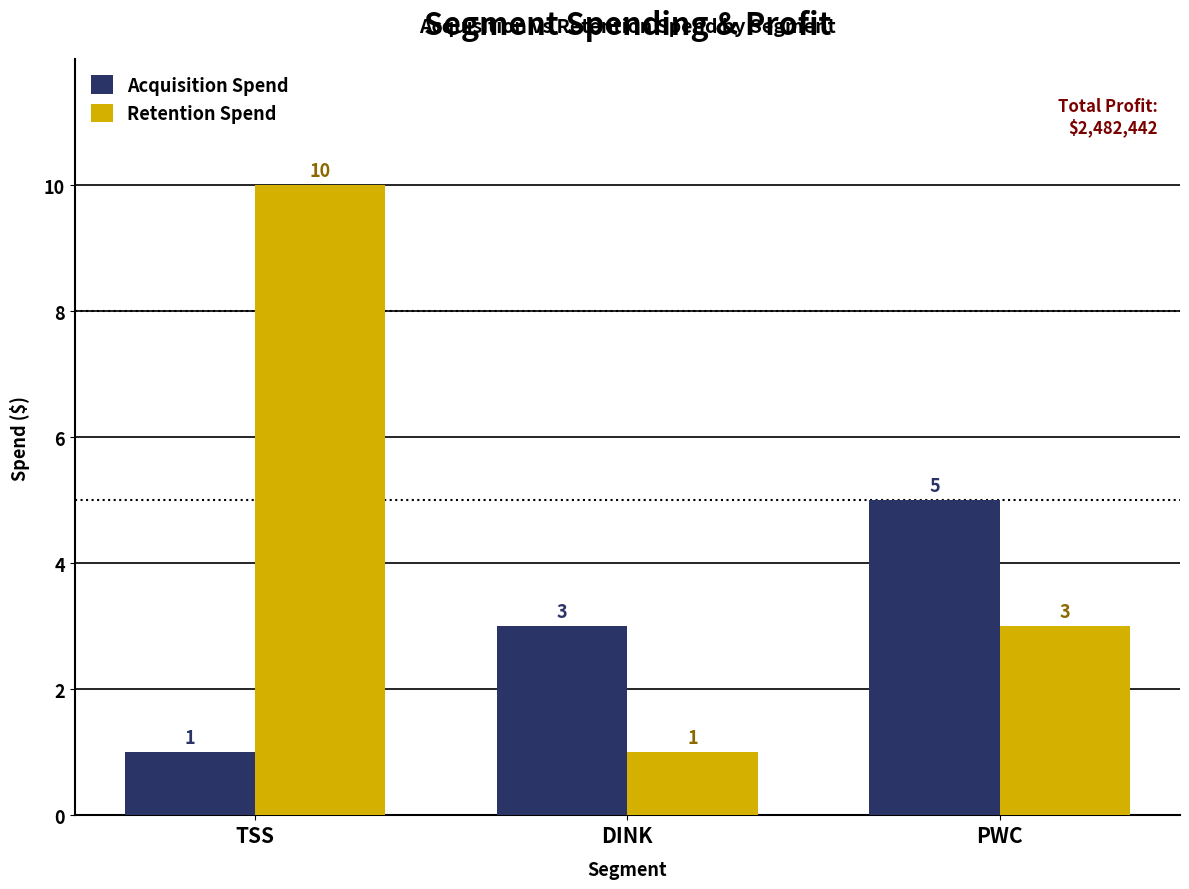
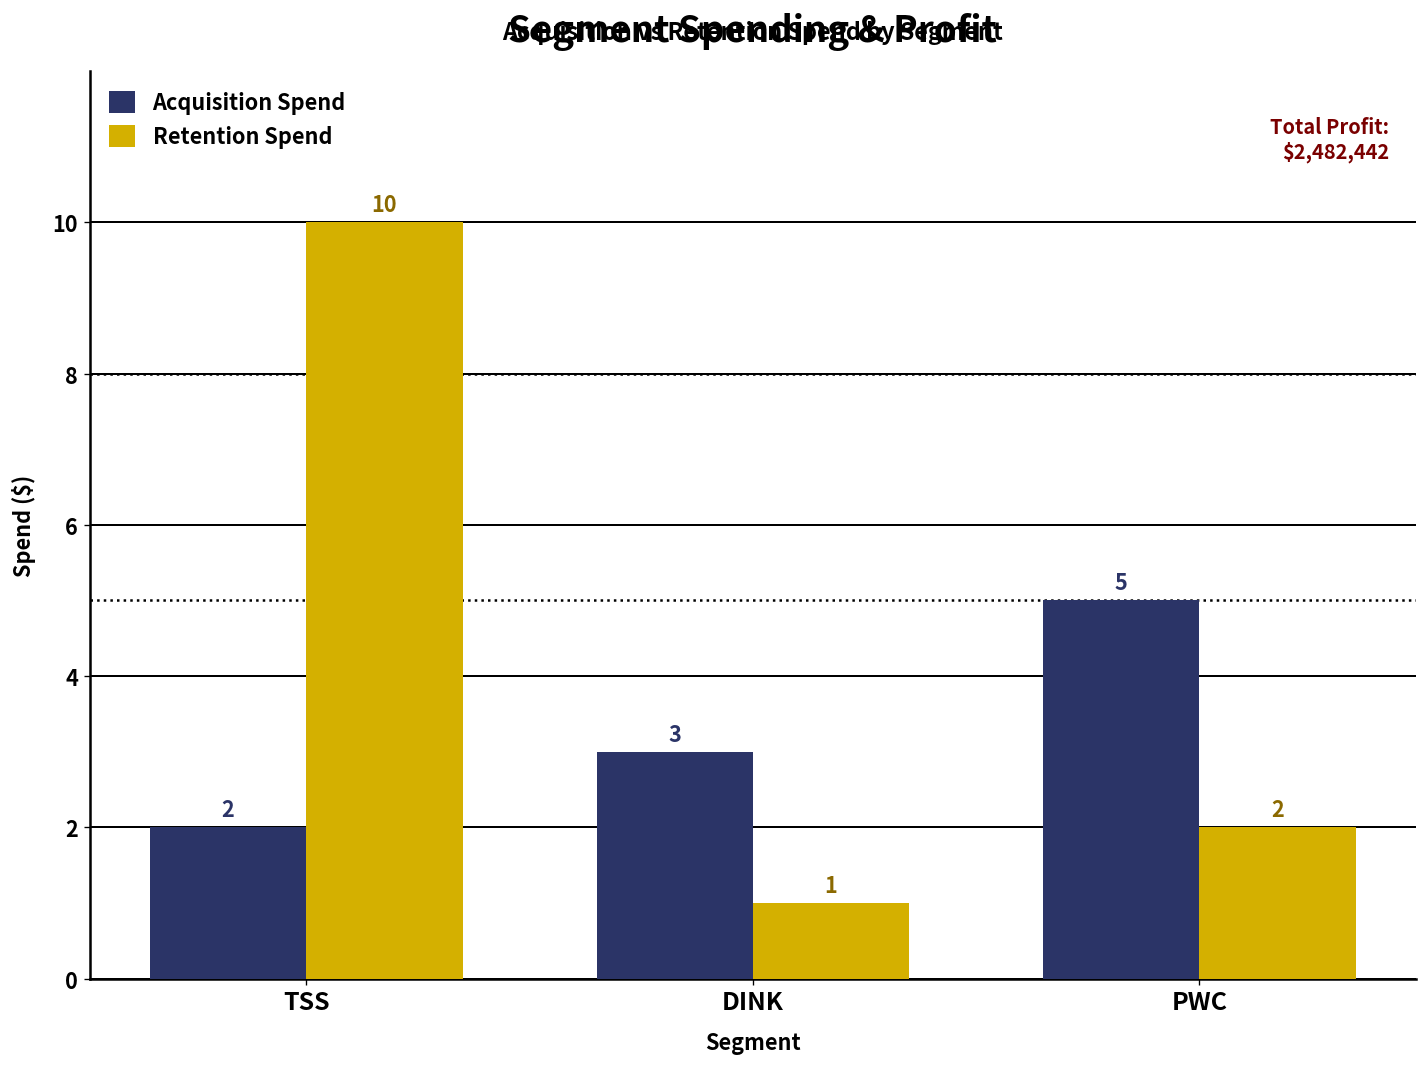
Acquisition Spend, TSS: 1 -> 2
Retention Spend, PWC: 3 -> 2
